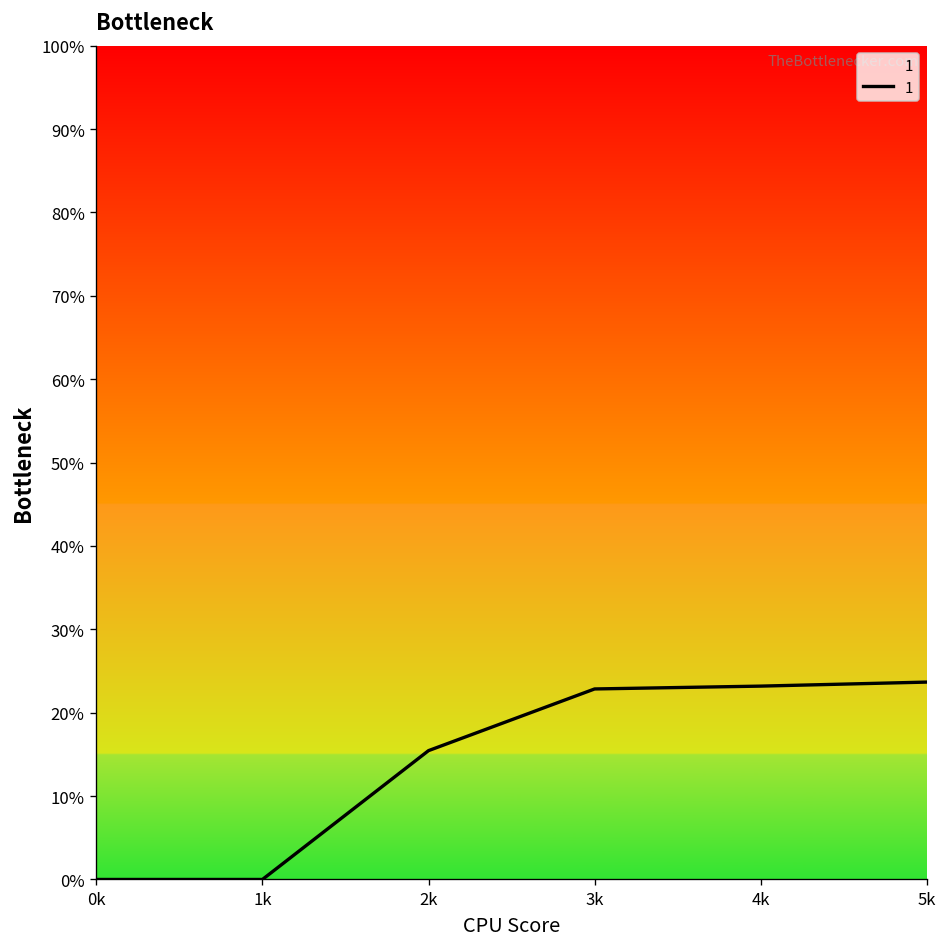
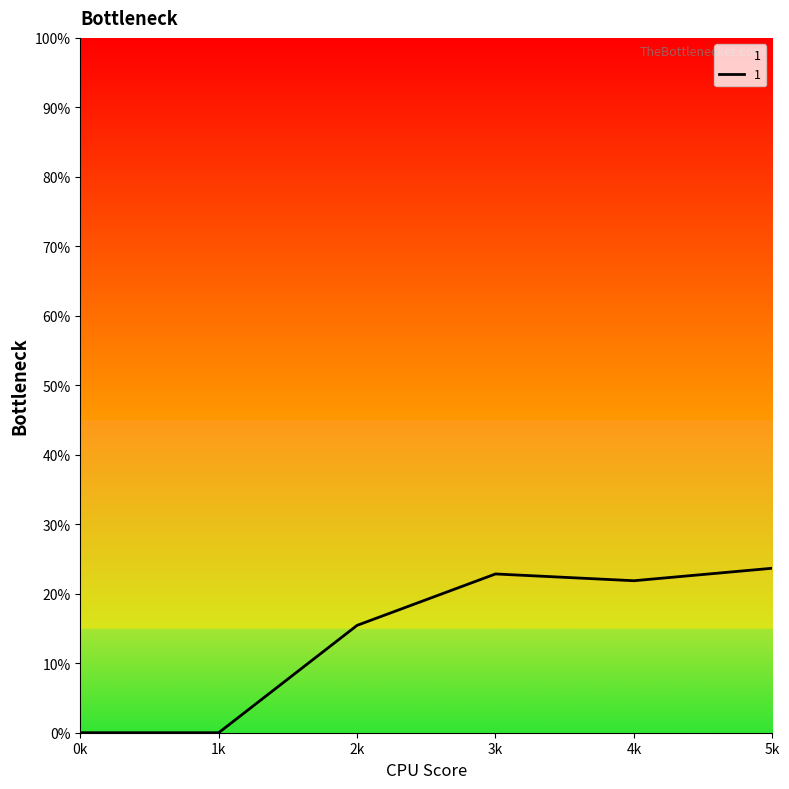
4k: 23% -> 22%
